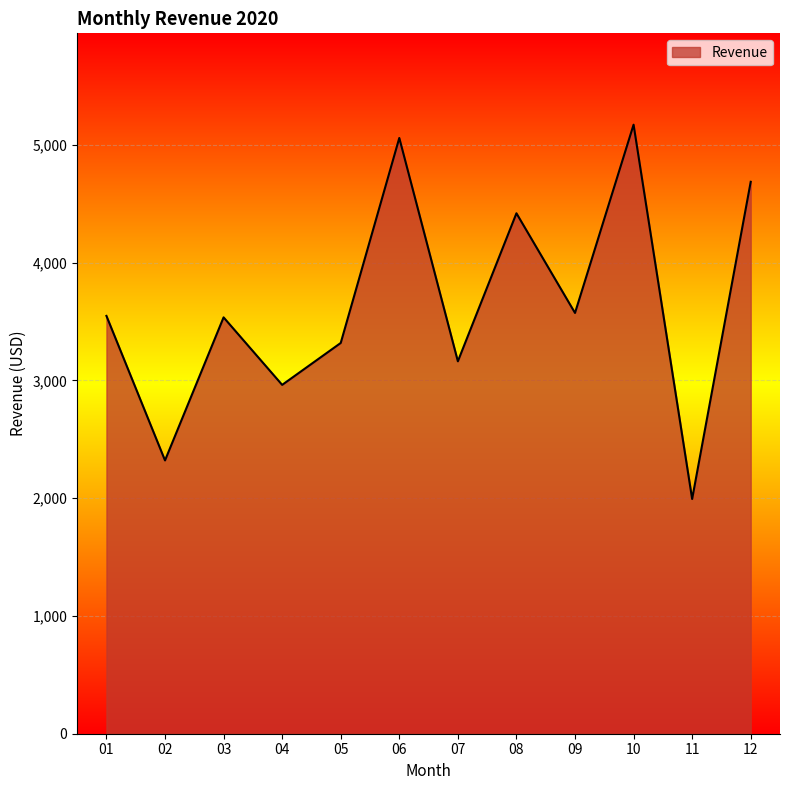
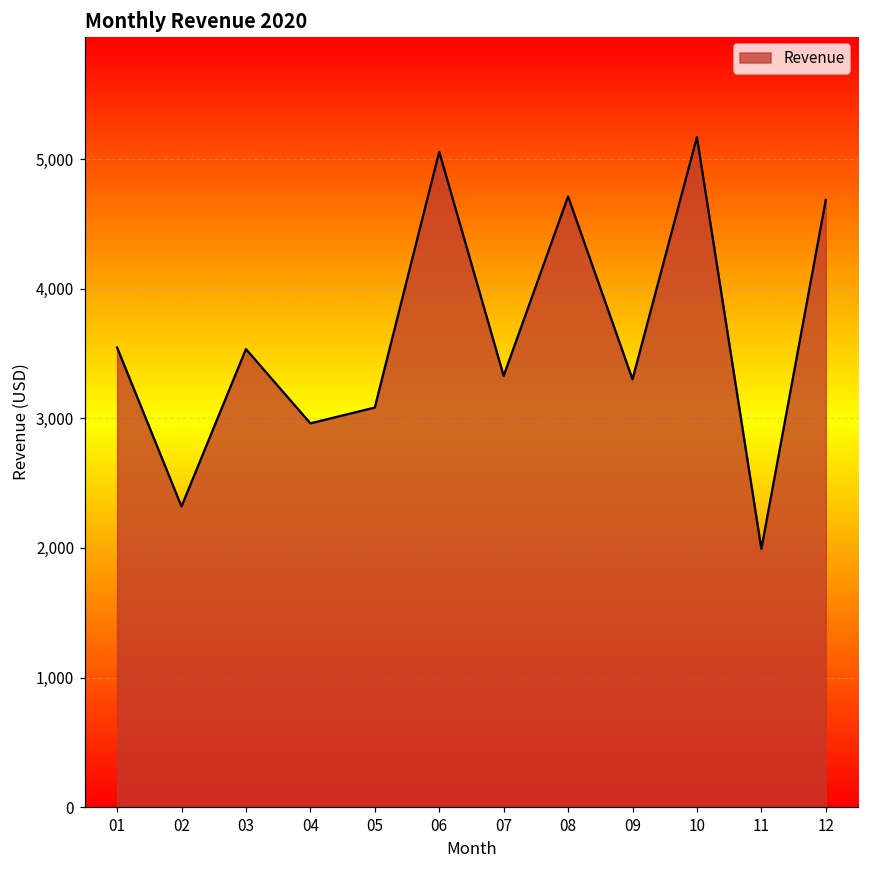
05: 3,320 -> 3,080
07: 3,160 -> 3,330
08: 4,420 -> 4,710
09: 3,570 -> 3,300
